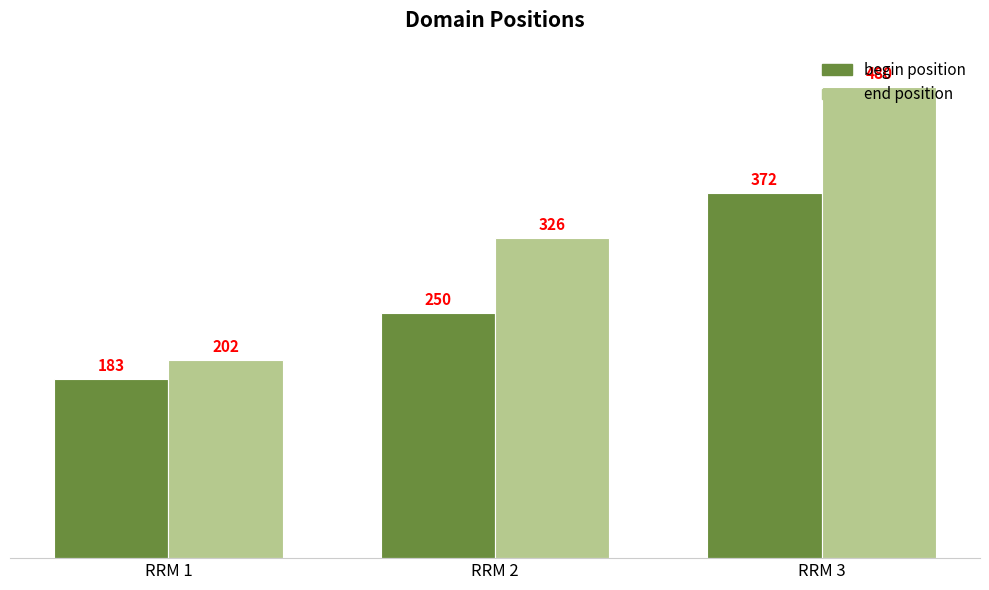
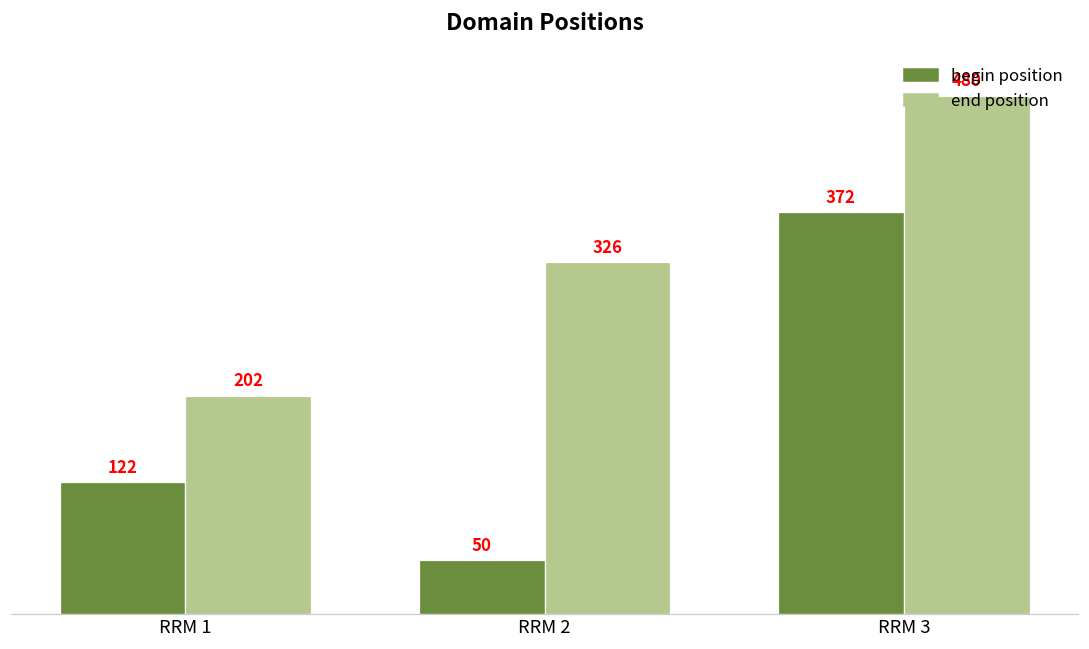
begin position, RRM 1: 183 -> 122
begin position, RRM 2: 250 -> 50
